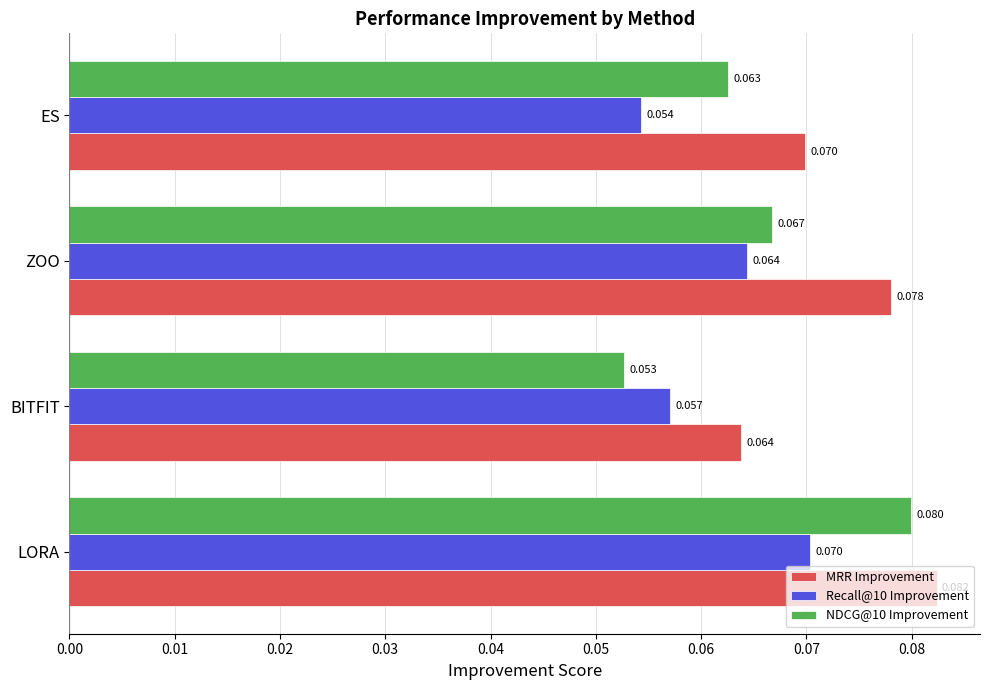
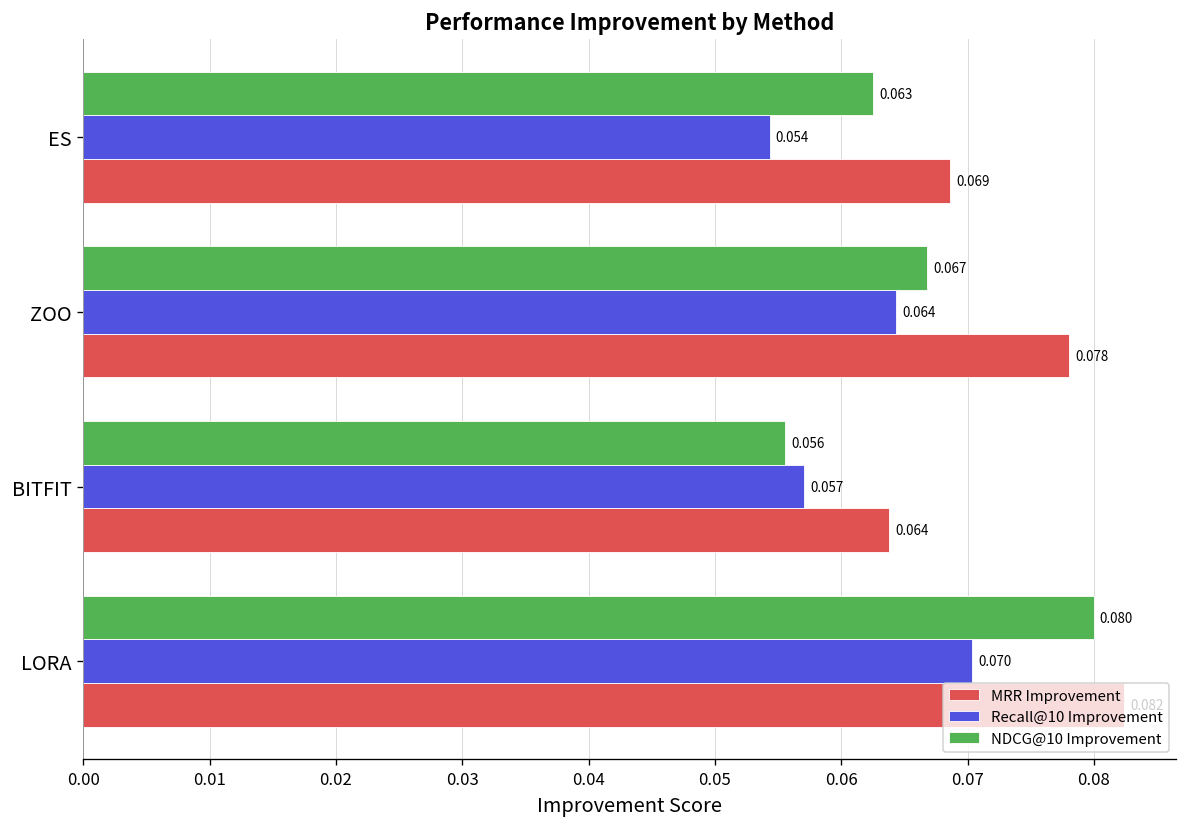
MRR Improvement, ES: 0.070 -> 0.069
NDCG@10 Improvement, BITFIT: 0.053 -> 0.056
